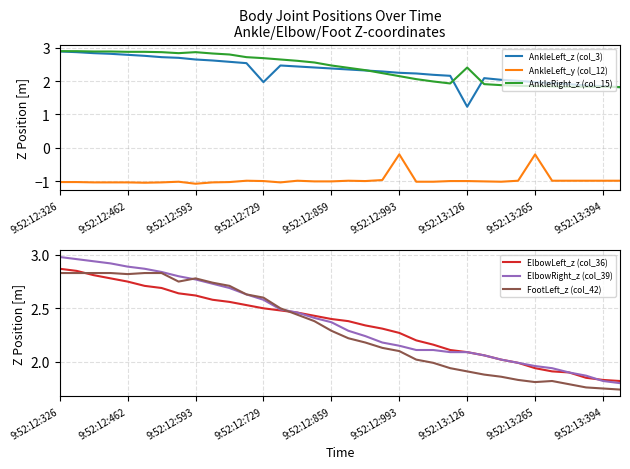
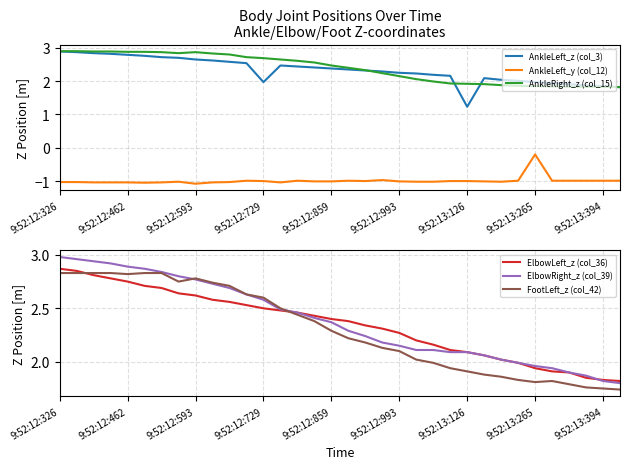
Body Joint Positions Over Time Ankle/Elbow/Foot Z-coordinates, AnkleLeft_y (col_12), 9:52:12:993: -0.2 -> -1.0
Body Joint Positions Over Time Ankle/Elbow/Foot Z-coordinates, AnkleRight_z (col_15), 9:52:13:126: 2.4 -> 1.9
